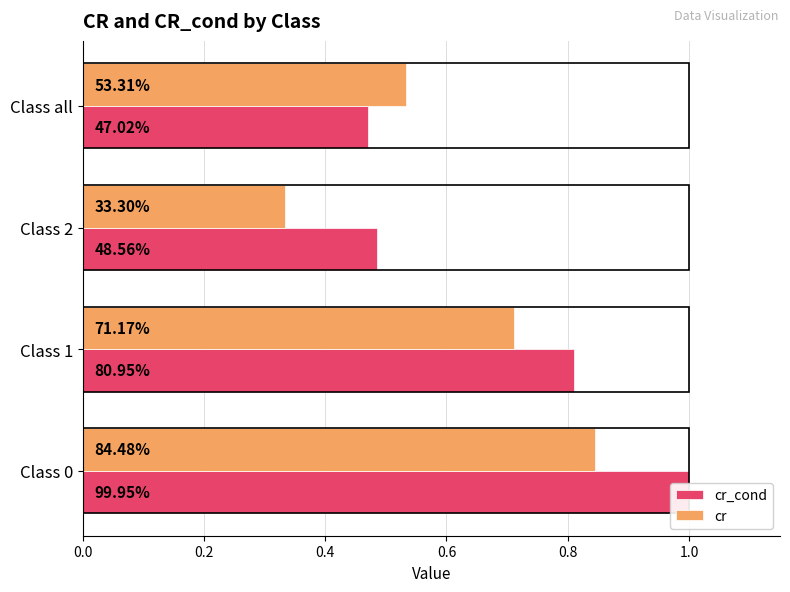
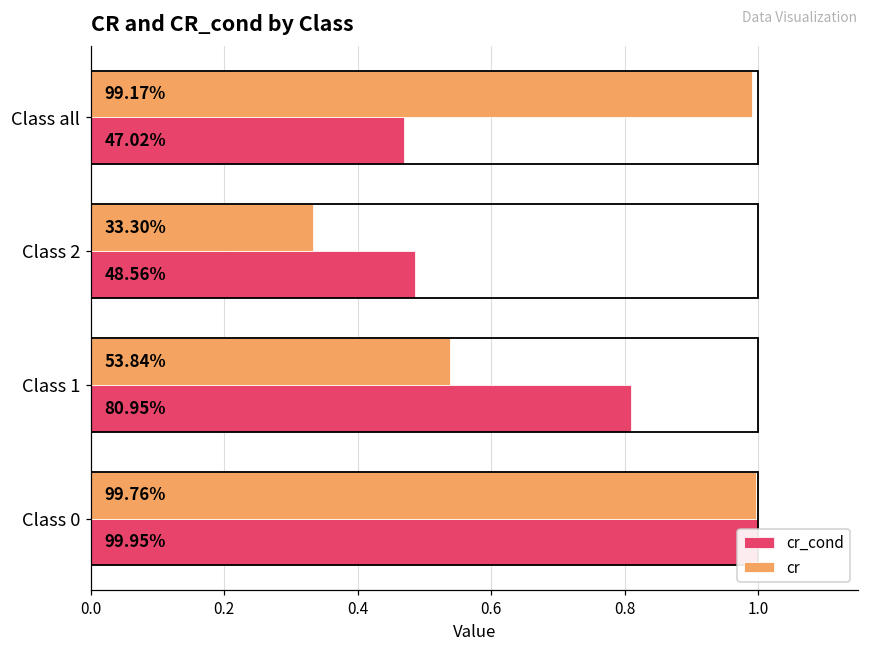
cr, Class all: 53.31% -> 99.17%
cr, Class 1: 71.17% -> 53.84%
cr, Class 0: 84.48% -> 99.76%
